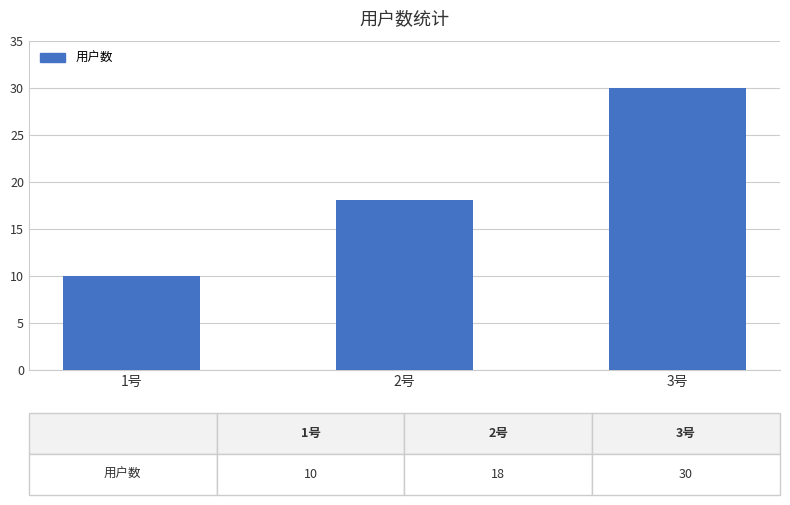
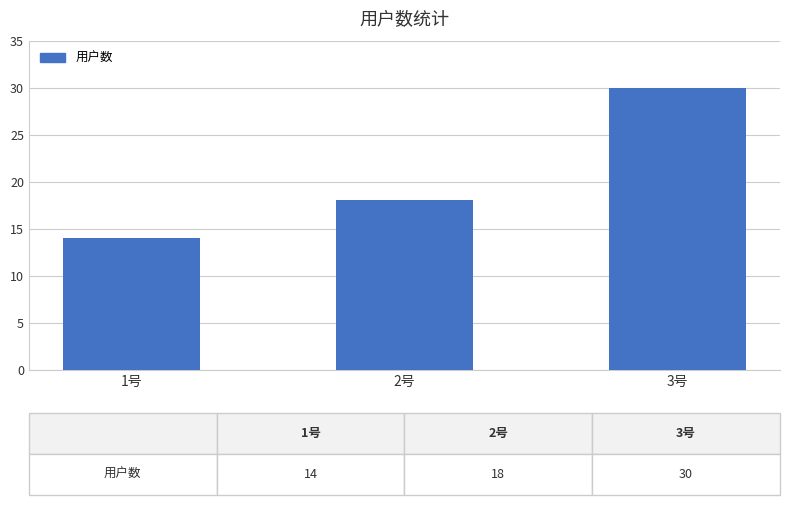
1号: 10 -> 14
